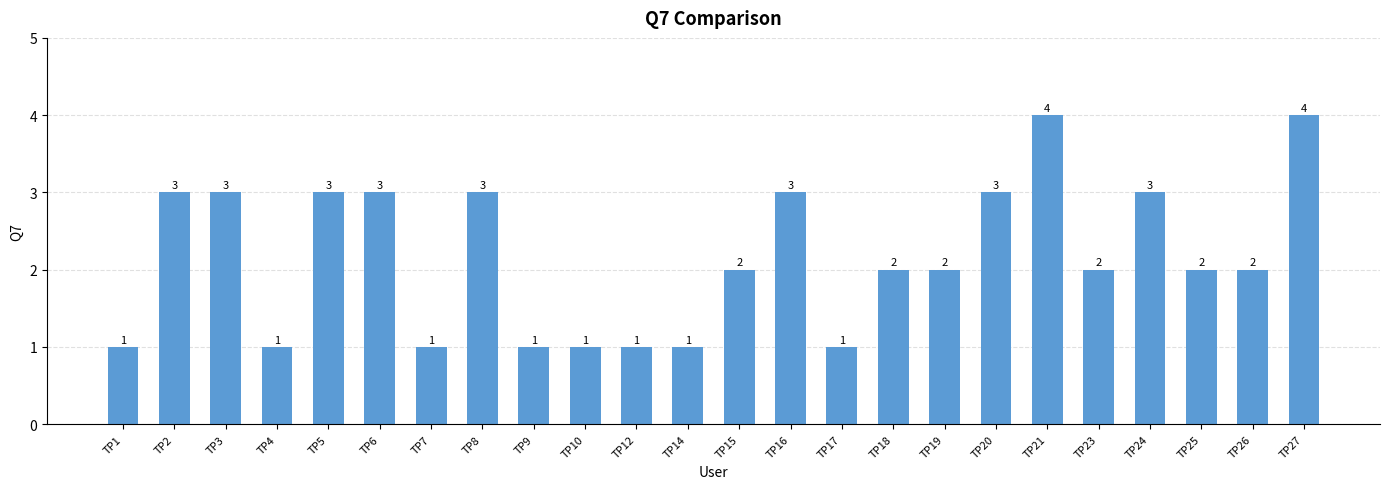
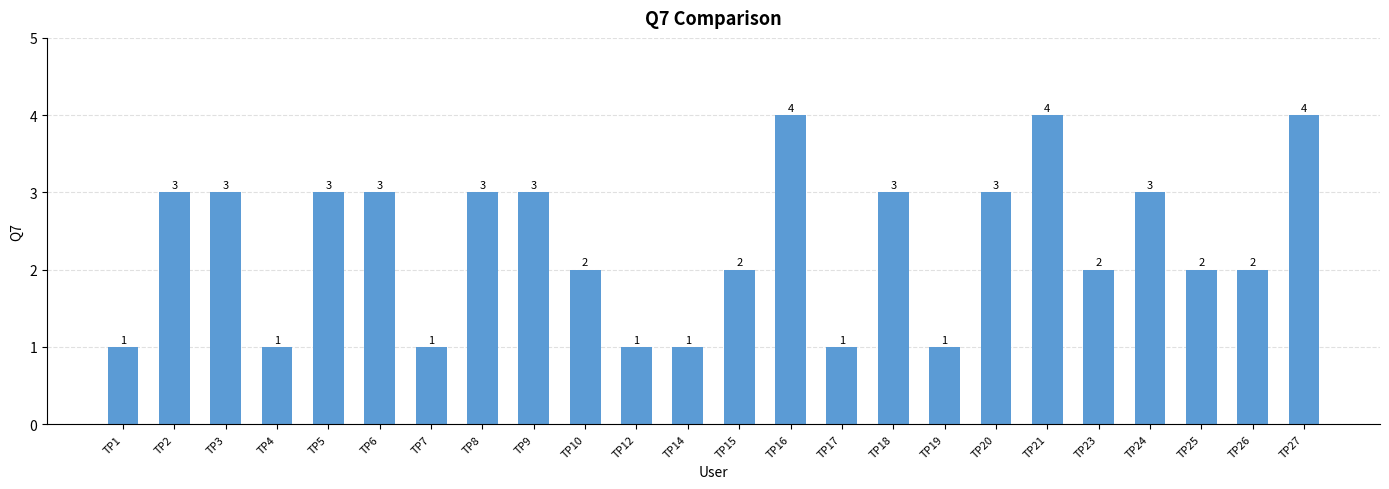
TP9: 1 -> 3
TP10: 1 -> 2
TP16: 3 -> 4
TP18: 2 -> 3
TP19: 2 -> 1
